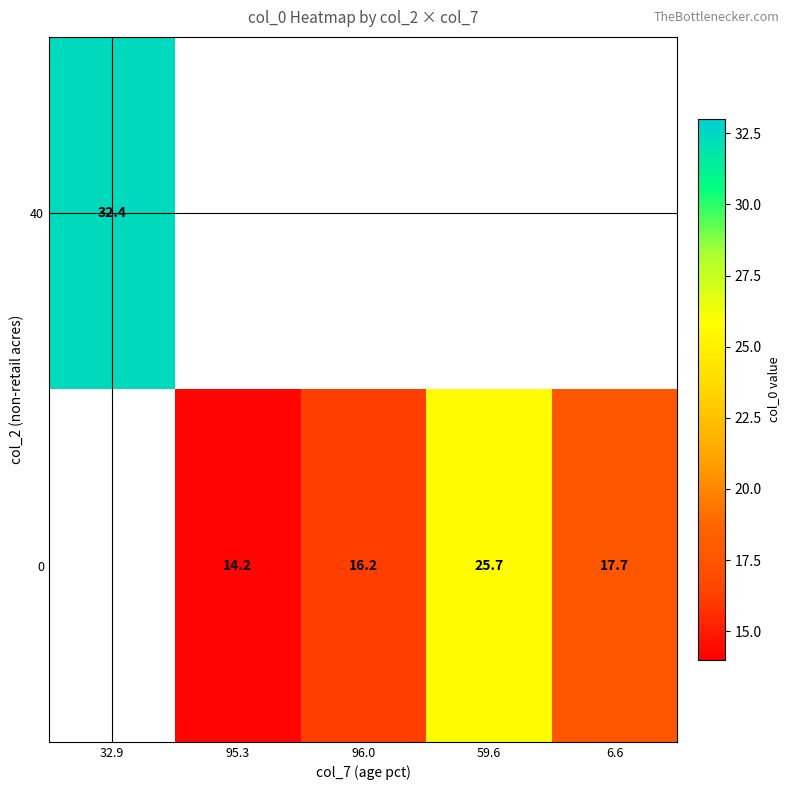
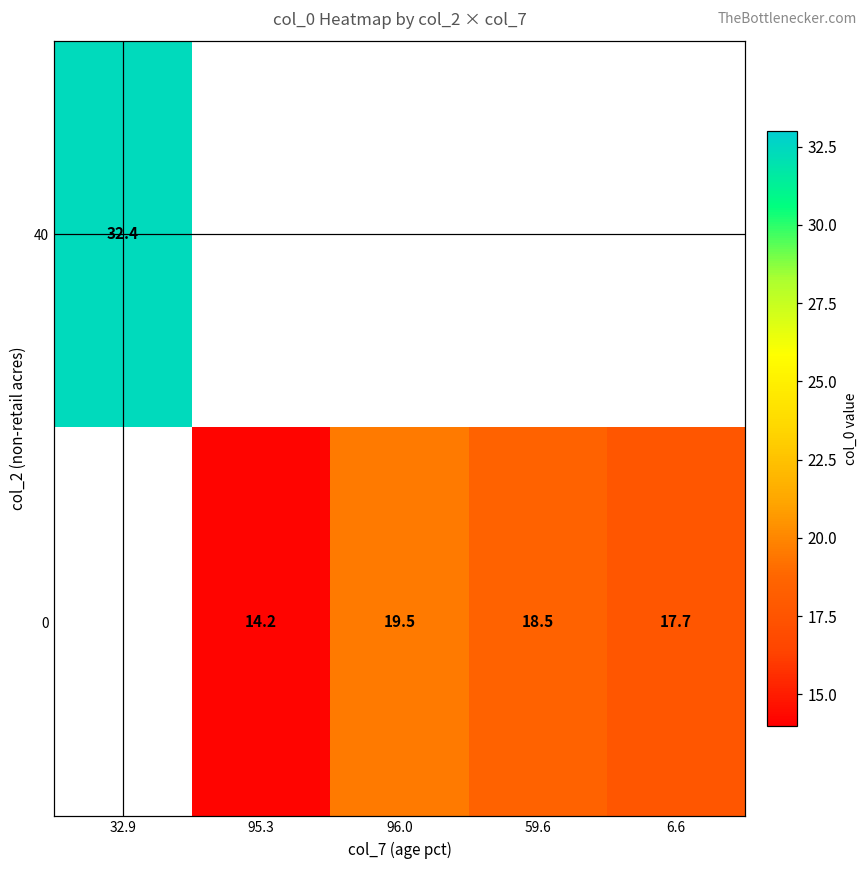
0, 96.0: 16.2 -> 19.5
0, 59.6: 25.7 -> 18.5
